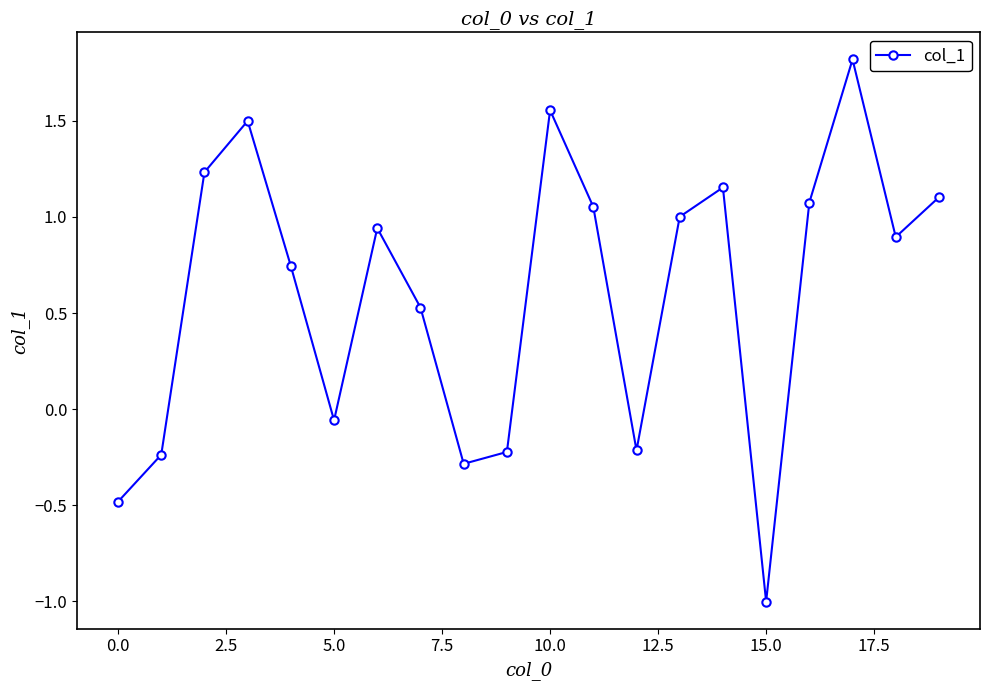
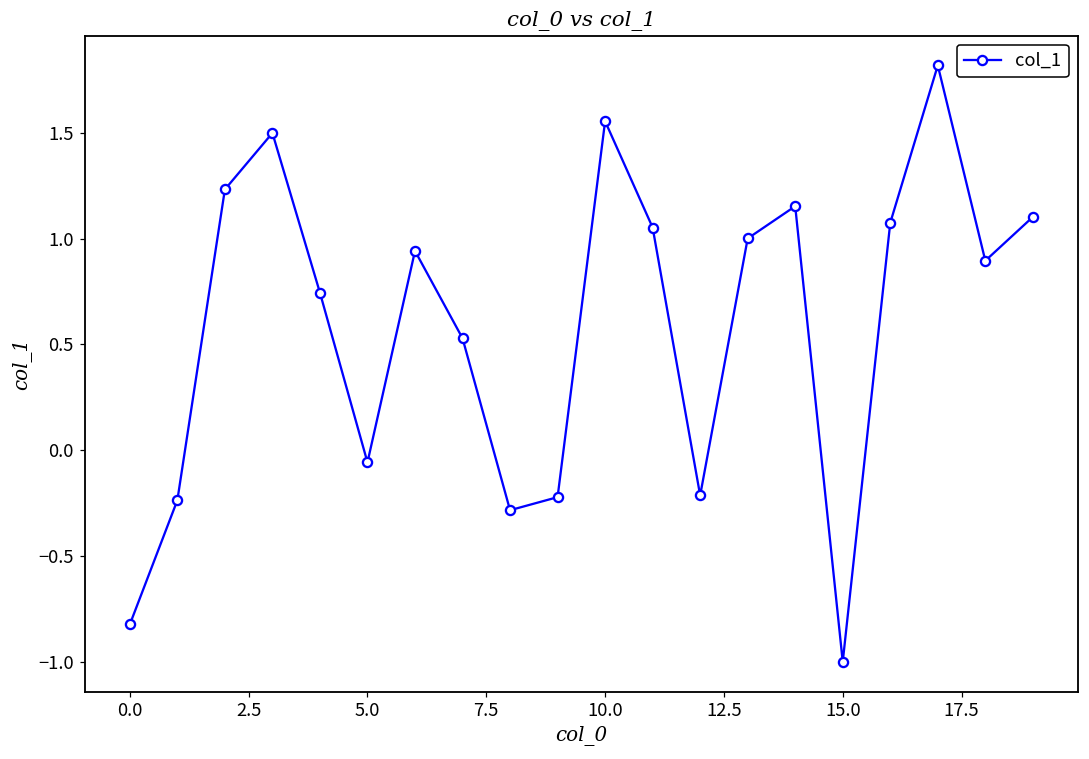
0.0: -0.48 -> -0.82
